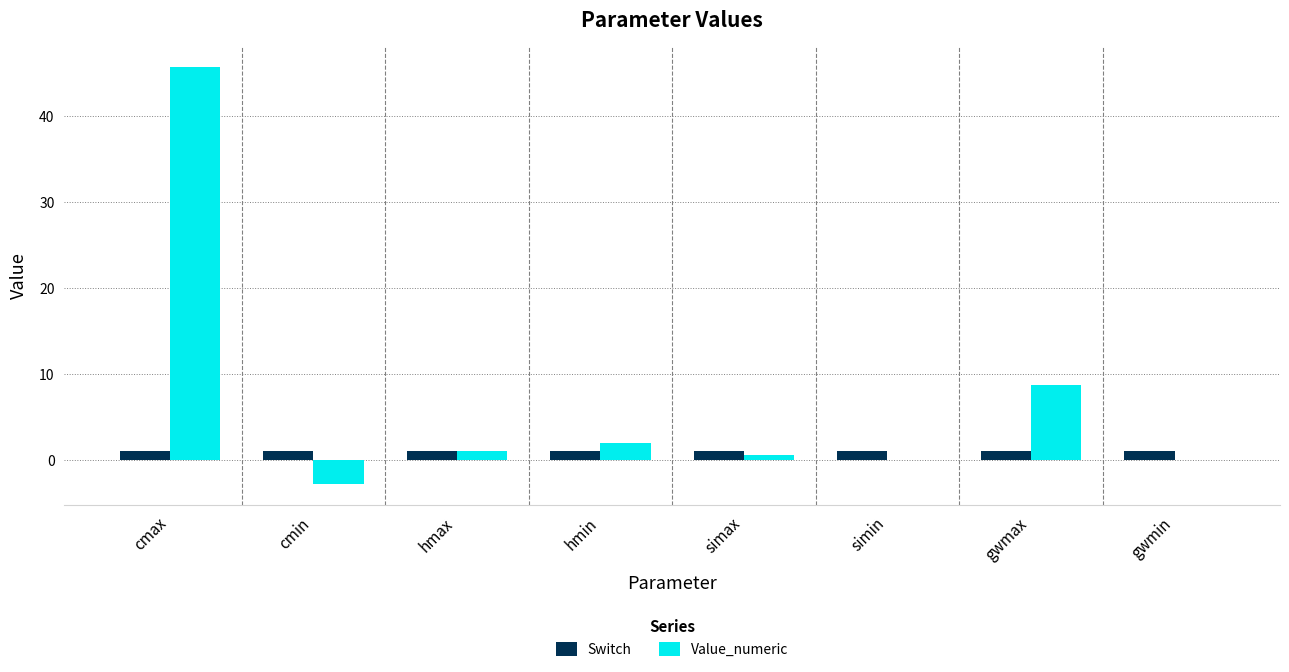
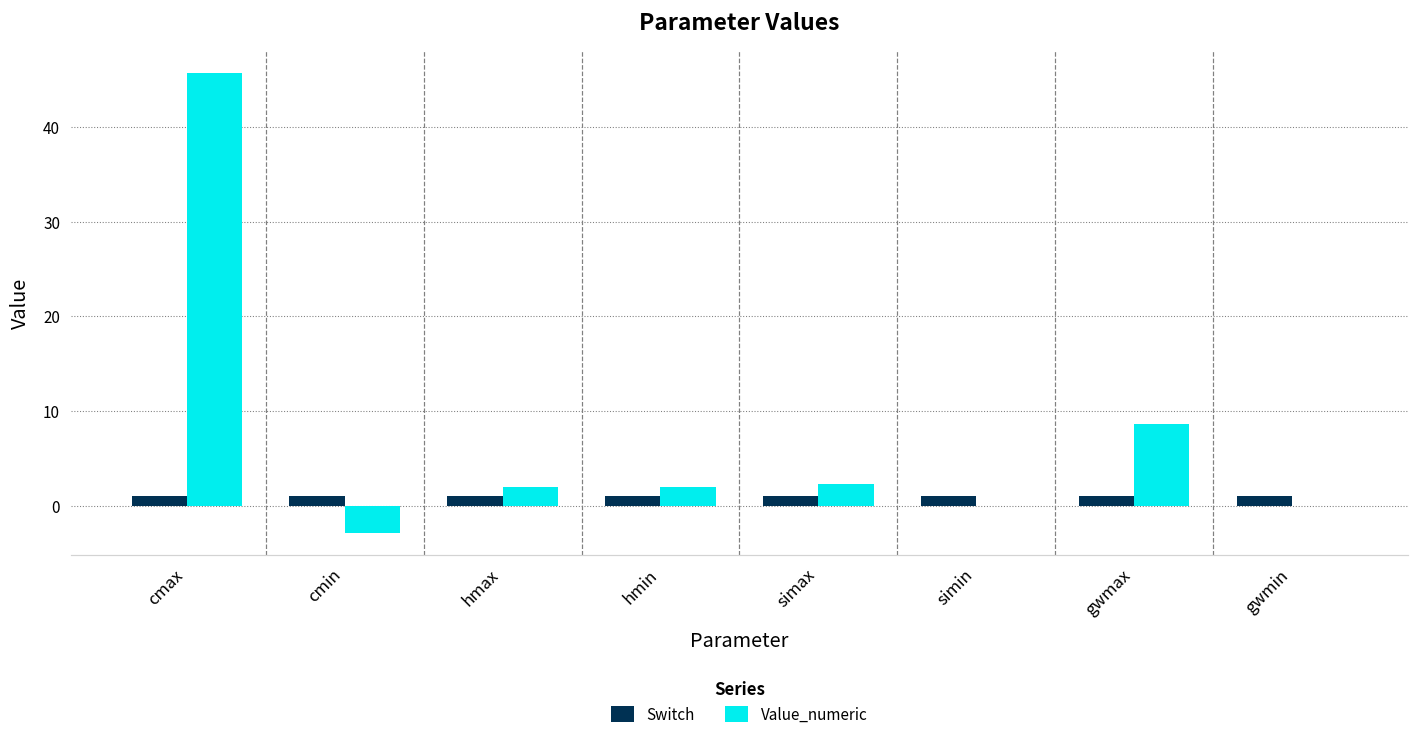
Value_numeric, hmax: 1 -> 2
Value_numeric, simax: 1 -> 2
